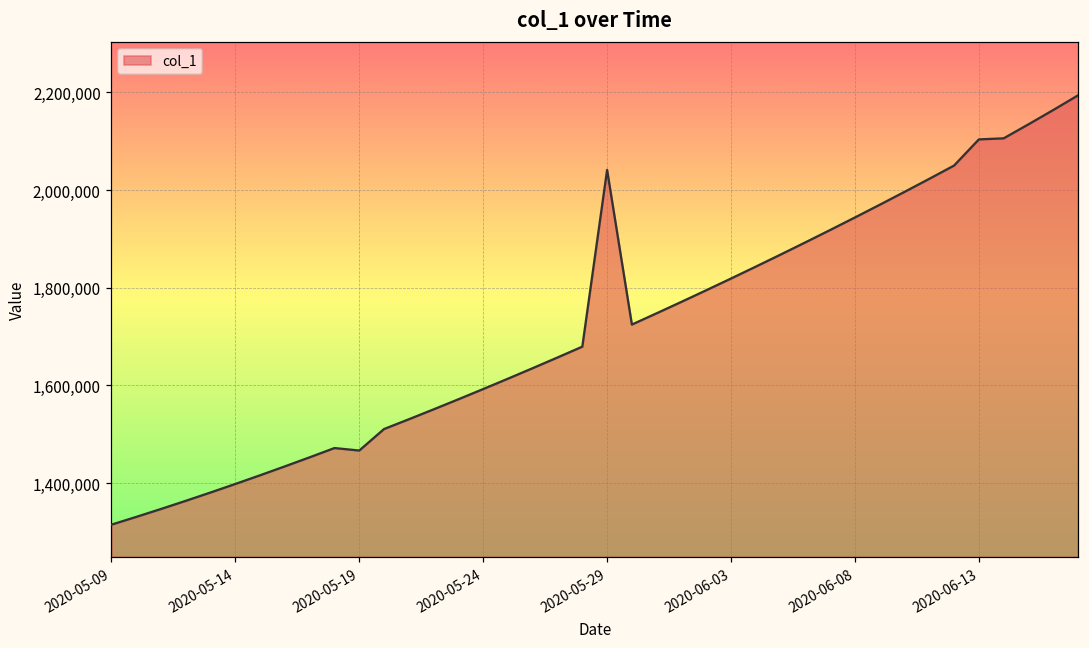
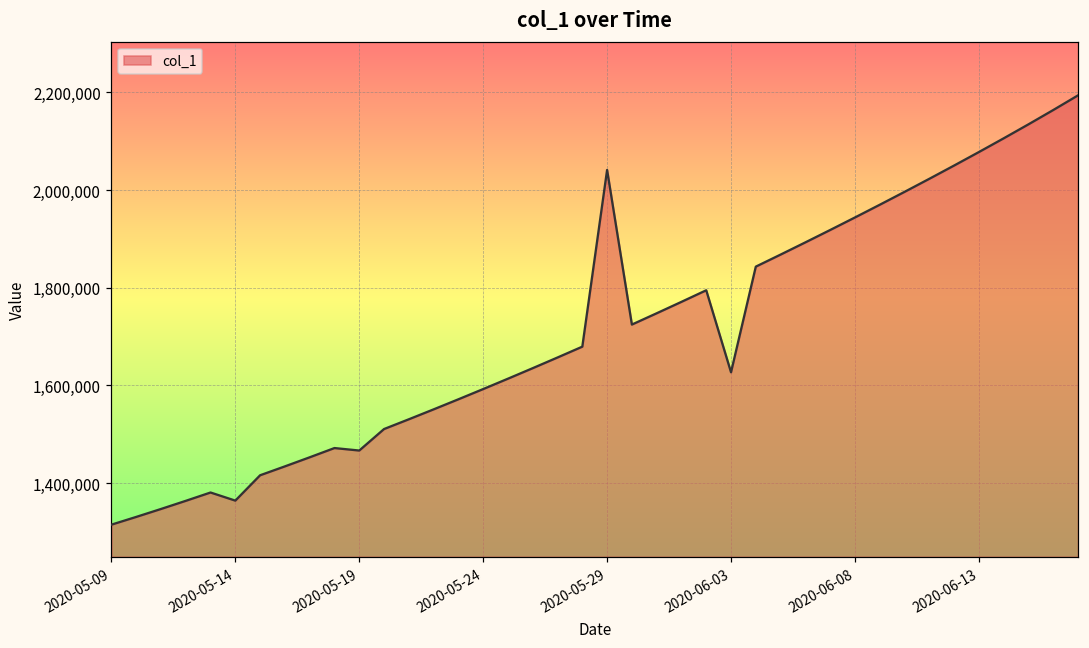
2020-05-14: 1,400,000 -> 1,360,000
2020-06-03: 1,820,000 -> 1,630,000
2020-06-13: 2,100,000 -> 2,080,000
